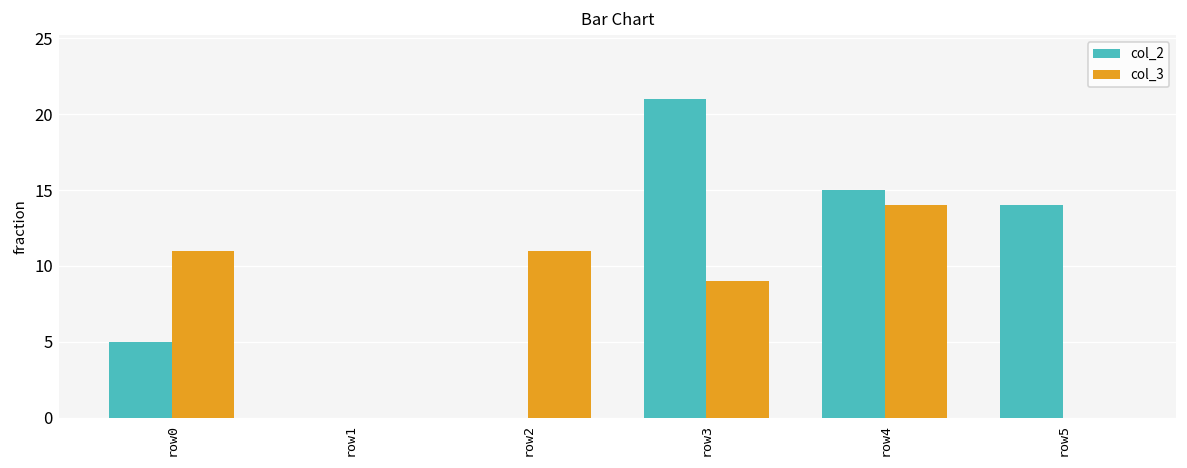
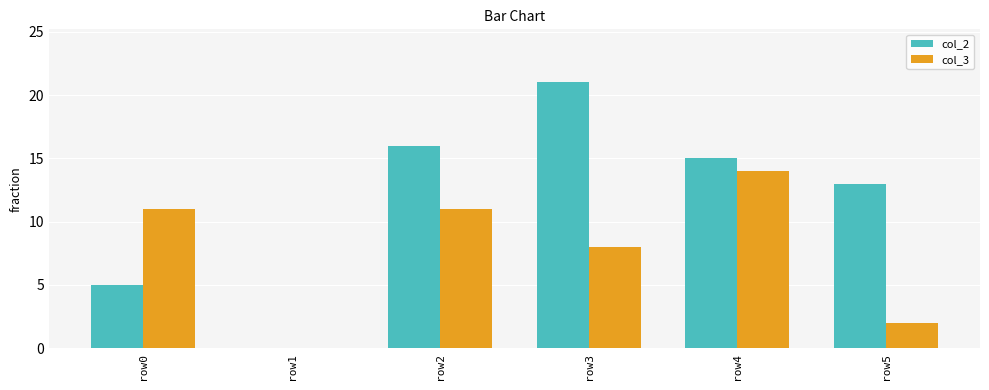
col_2, row2: 0 -> 16
col_3, row3: 9 -> 8
col_2, row5: 14 -> 13
col_3, row5: 0 -> 2
